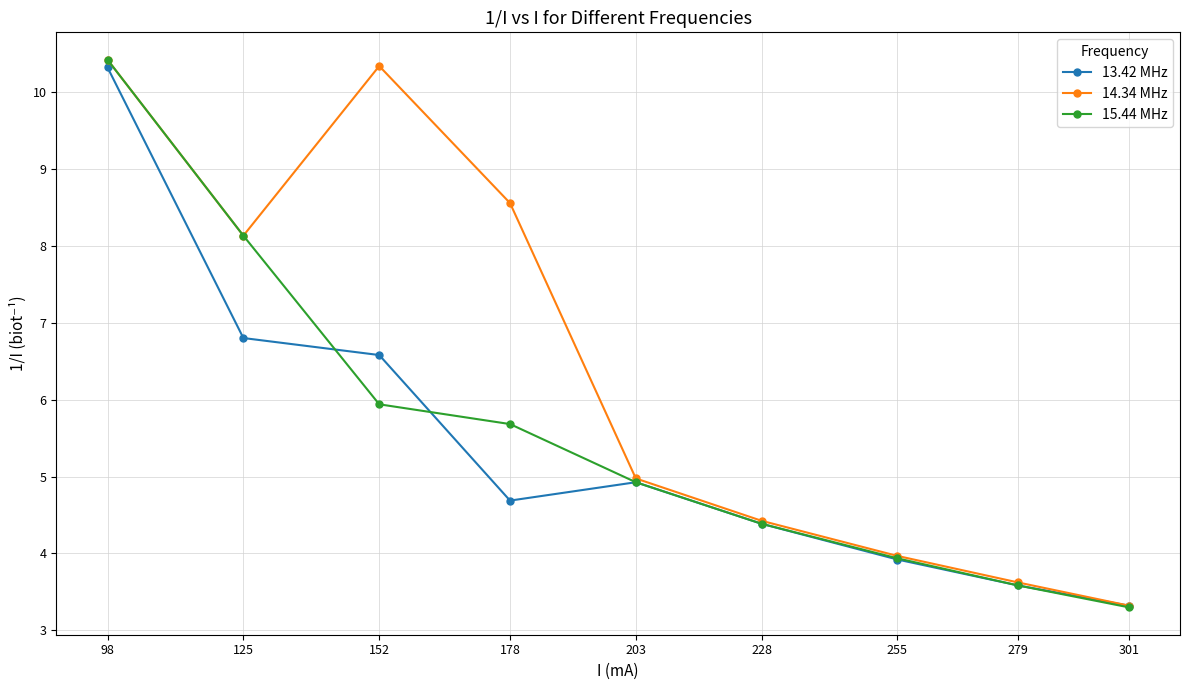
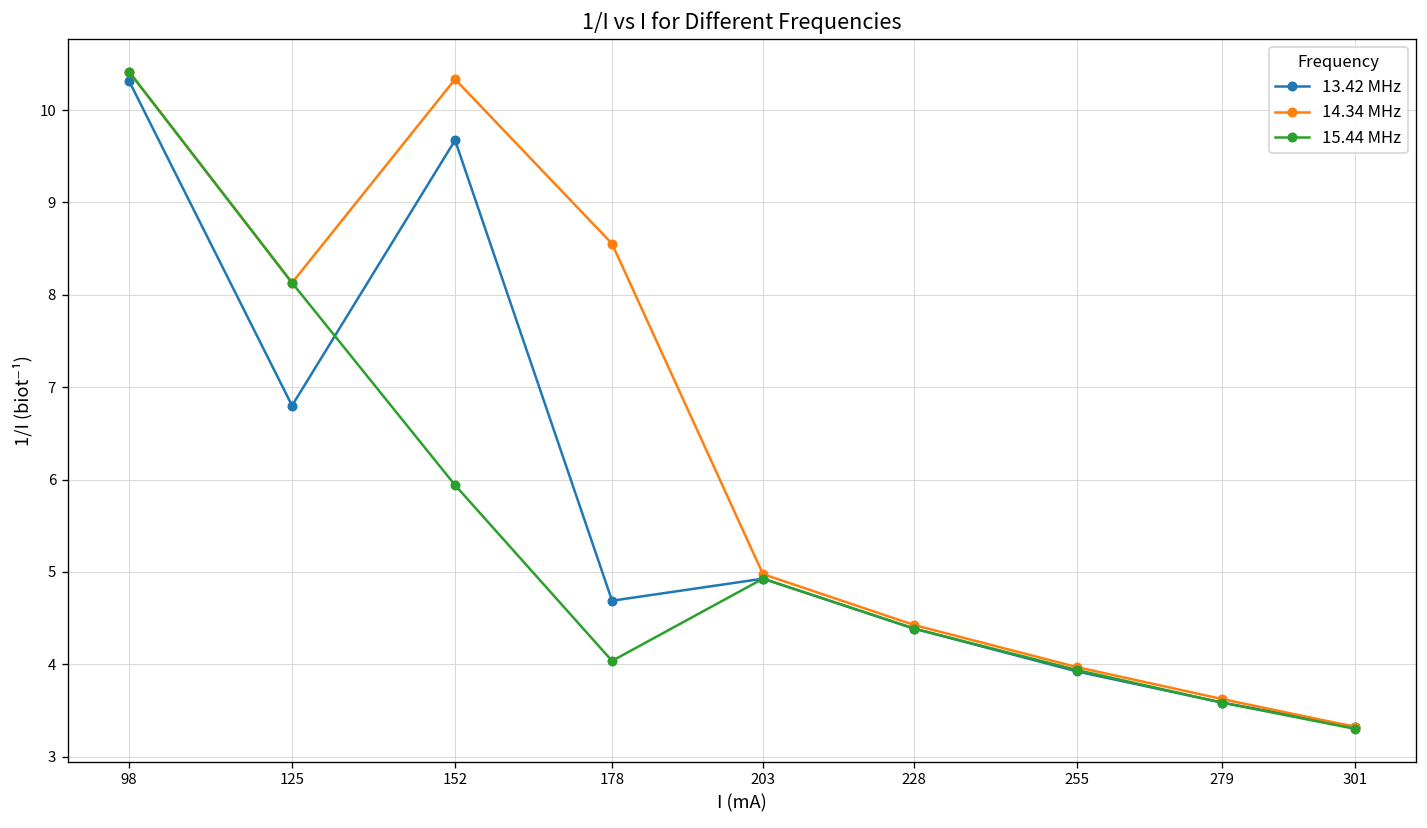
13.42 MHz, 152: 6.6 -> 9.7
15.44 MHz, 178: 5.7 -> 4.0
